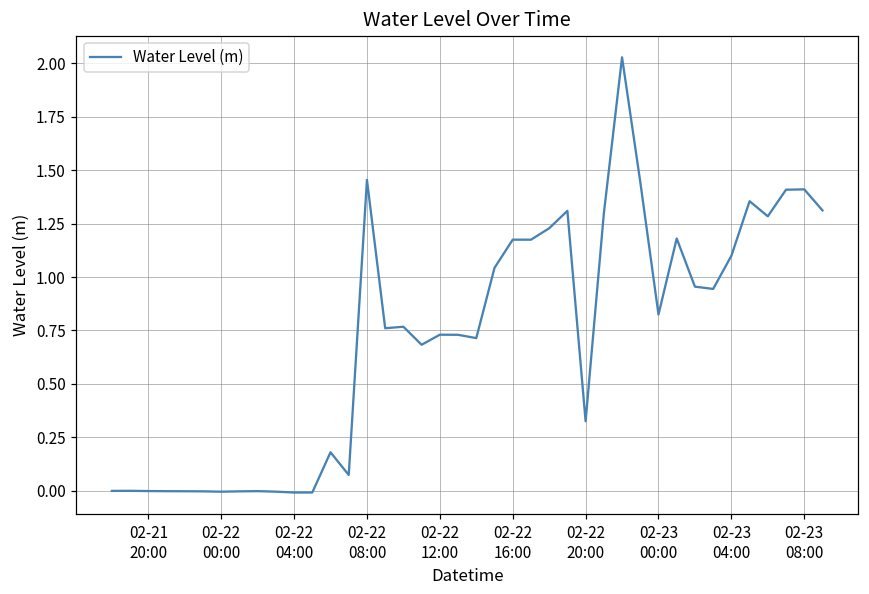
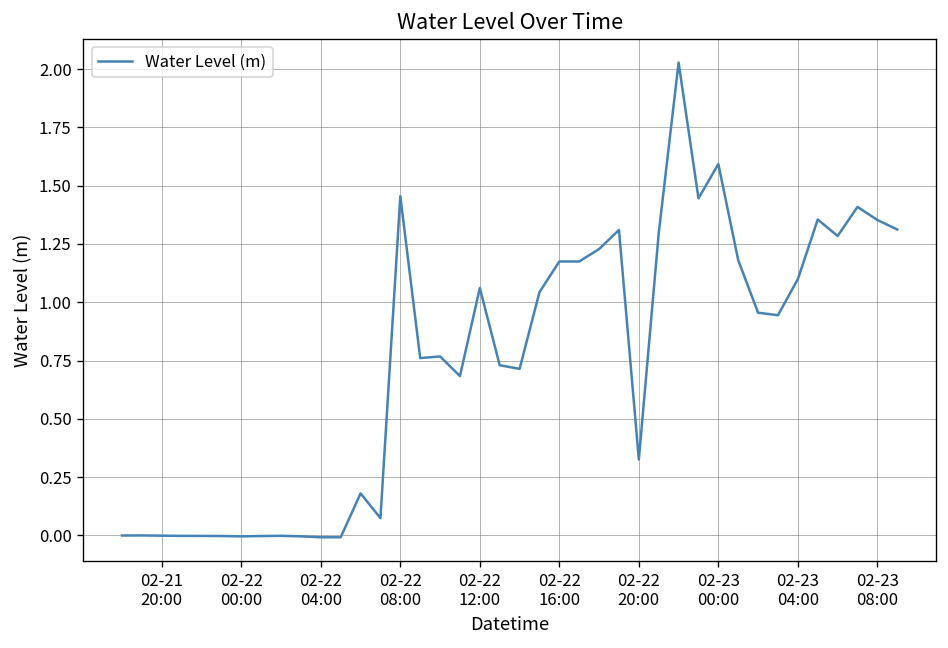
02-22 12:00: 0.73 -> 1.06
02-23 00:00: 0.82 -> 1.59
02-23 08:00: 1.41 -> 1.35
